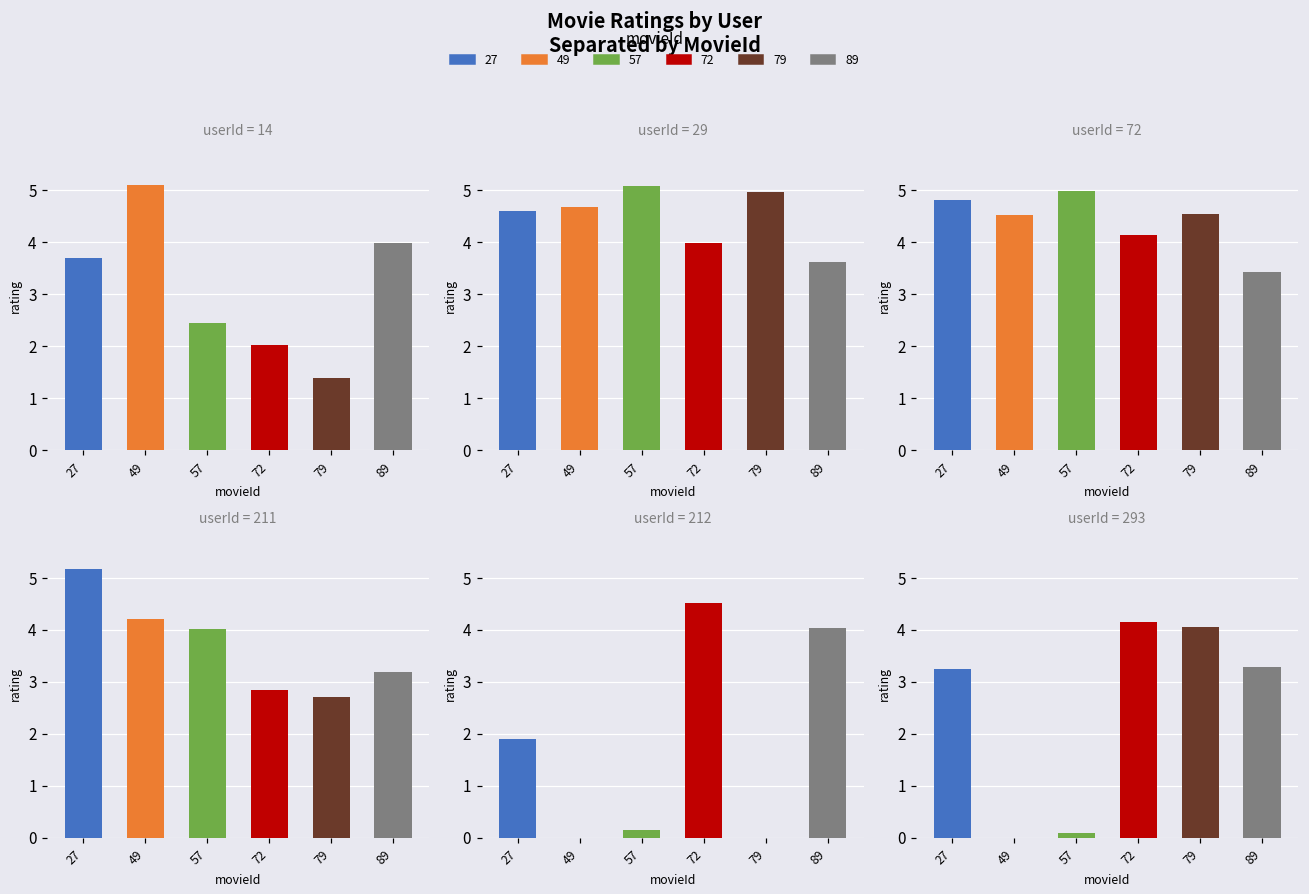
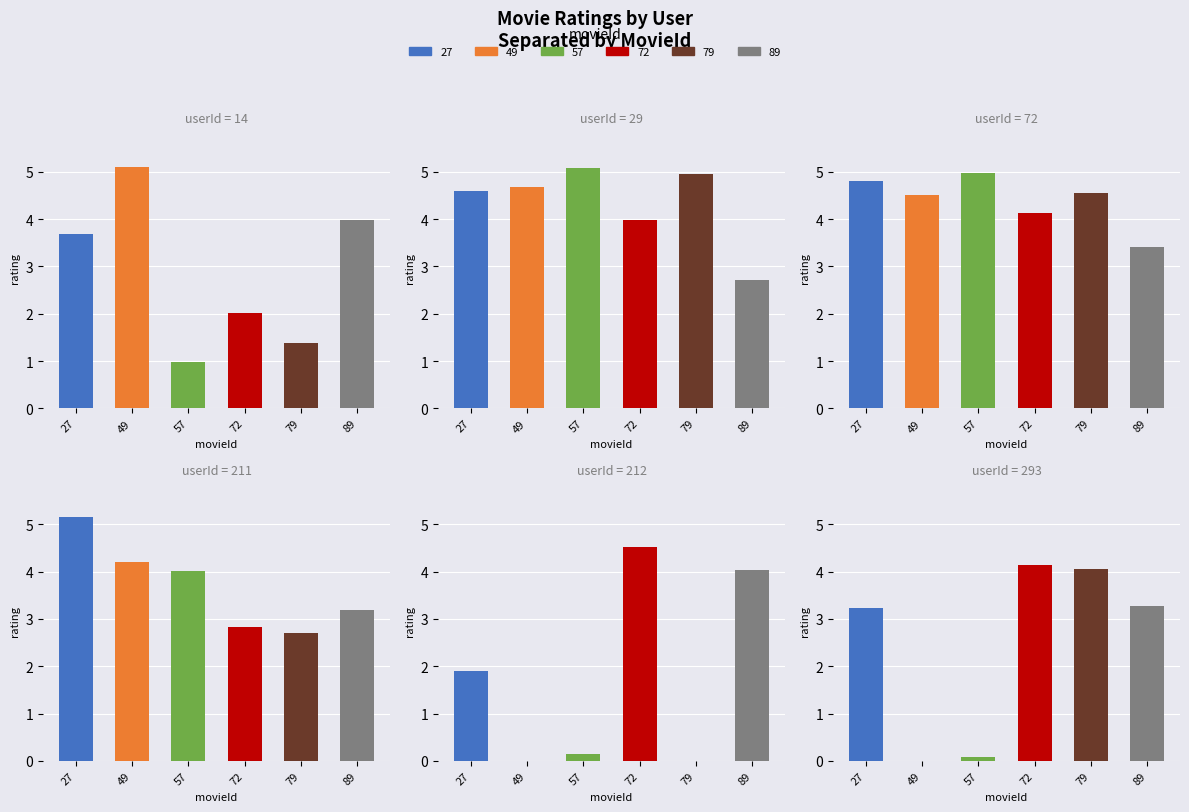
userId = 14, 57: 2.4 -> 1.0
userId = 29, 89: 3.6 -> 2.7
